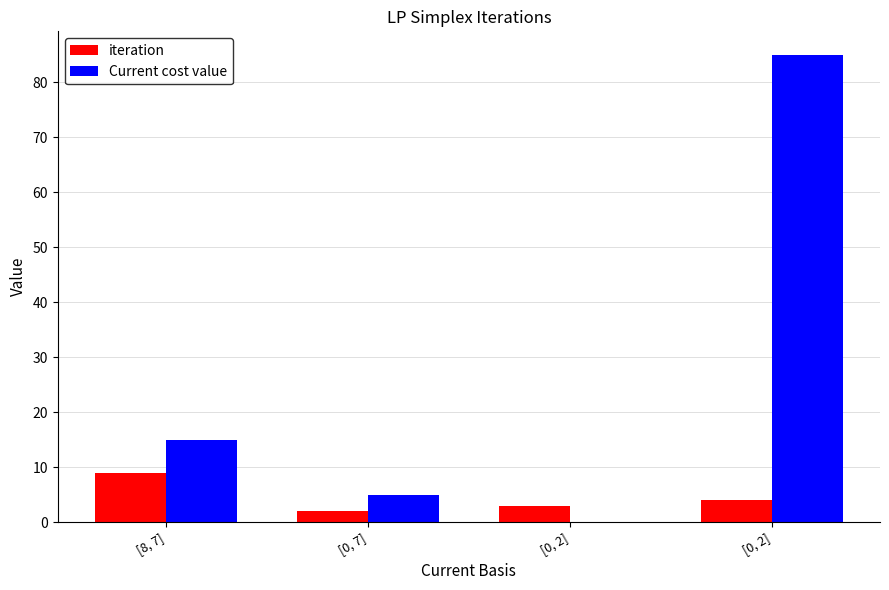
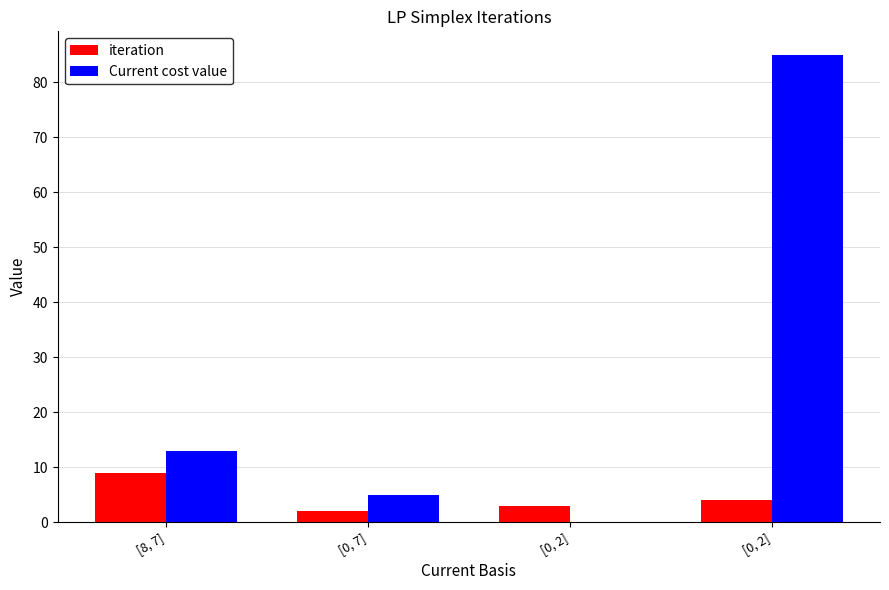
Current cost value, [8, 7]: 15 -> 13
